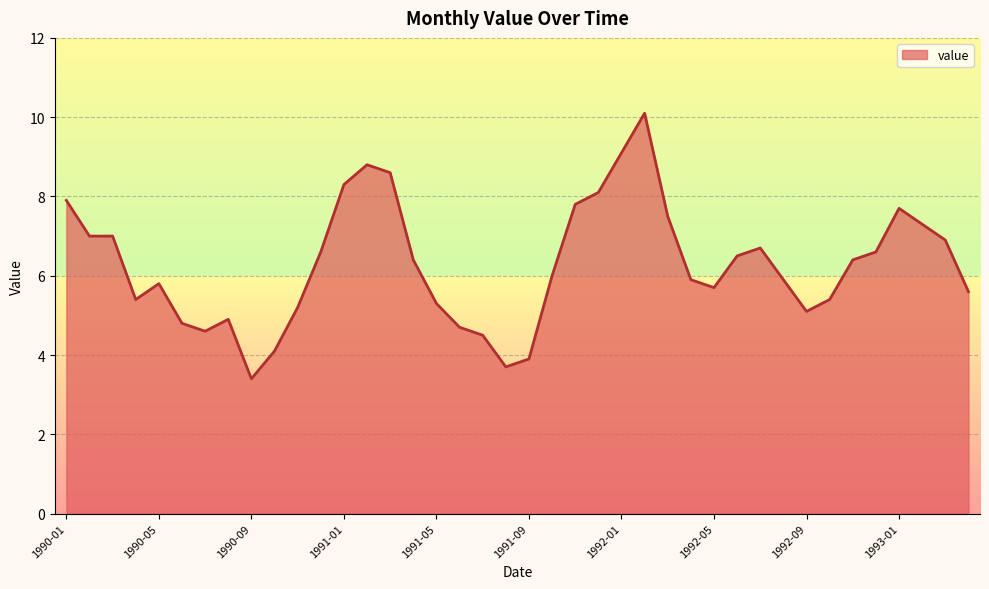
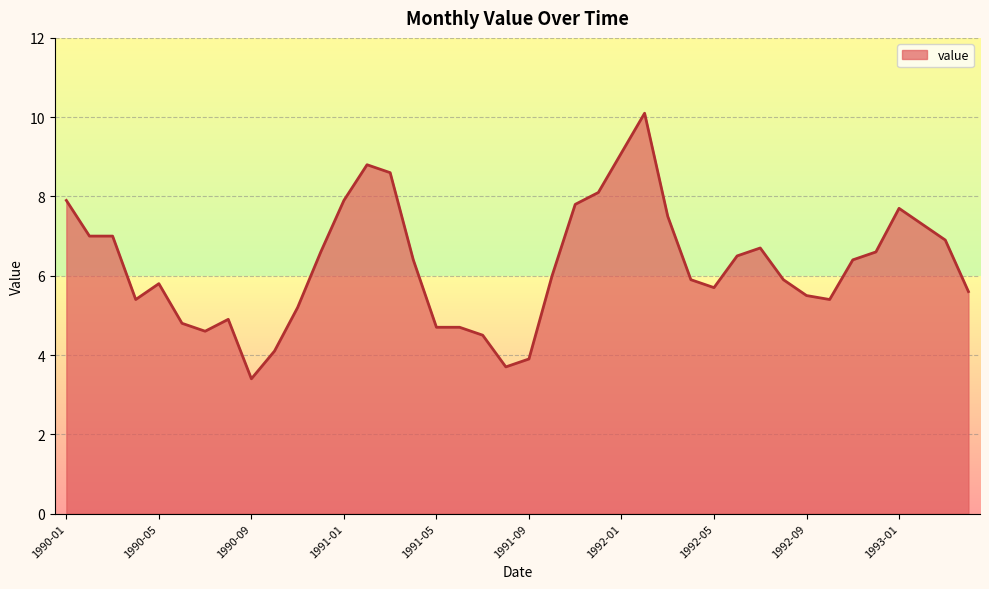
1991-01: 8.3 -> 7.9
1991-05: 5.3 -> 4.7
1992-09: 5.1 -> 5.5
